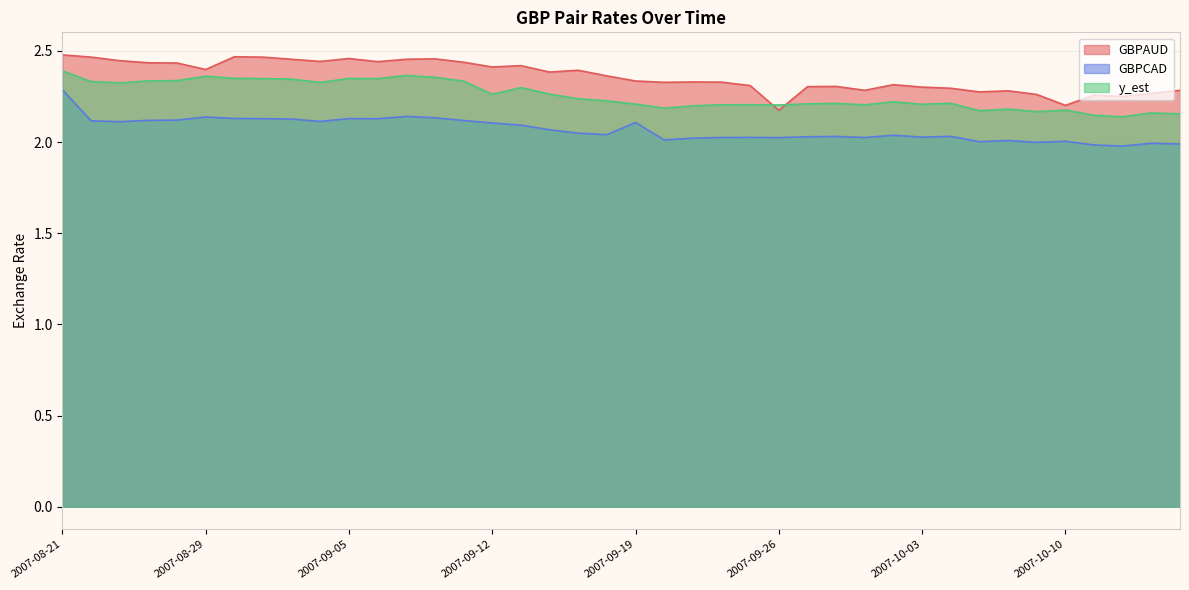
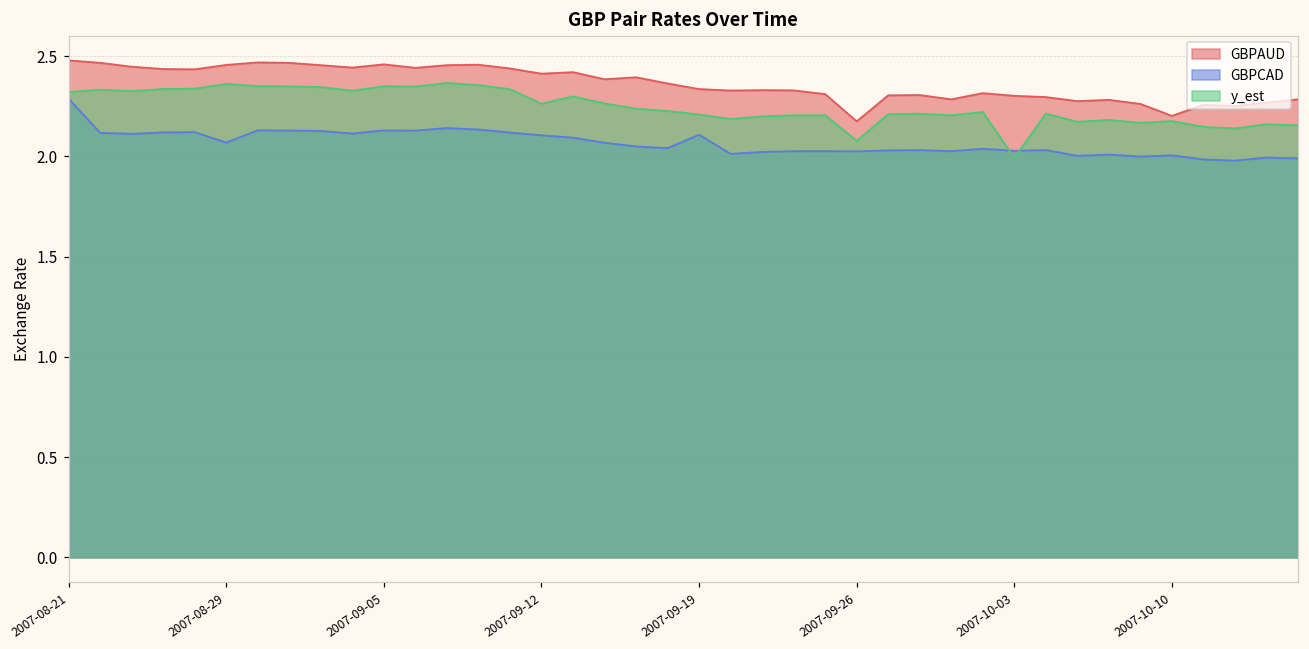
y_est, 2007-08-21: 2.39 -> 2.32
GBPAUD, 2007-08-29: 2.40 -> 2.46
GBPCAD, 2007-08-29: 2.14 -> 2.07
y_est, 2007-09-26: 2.20 -> 2.08
y_est, 2007-10-03: 2.21 -> 1.99
